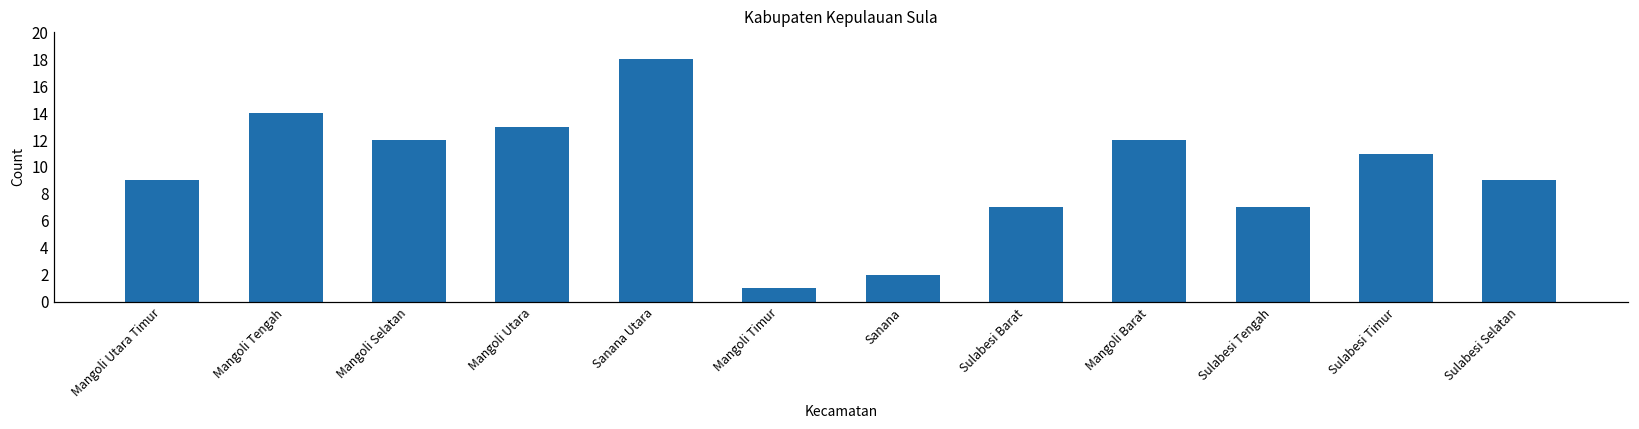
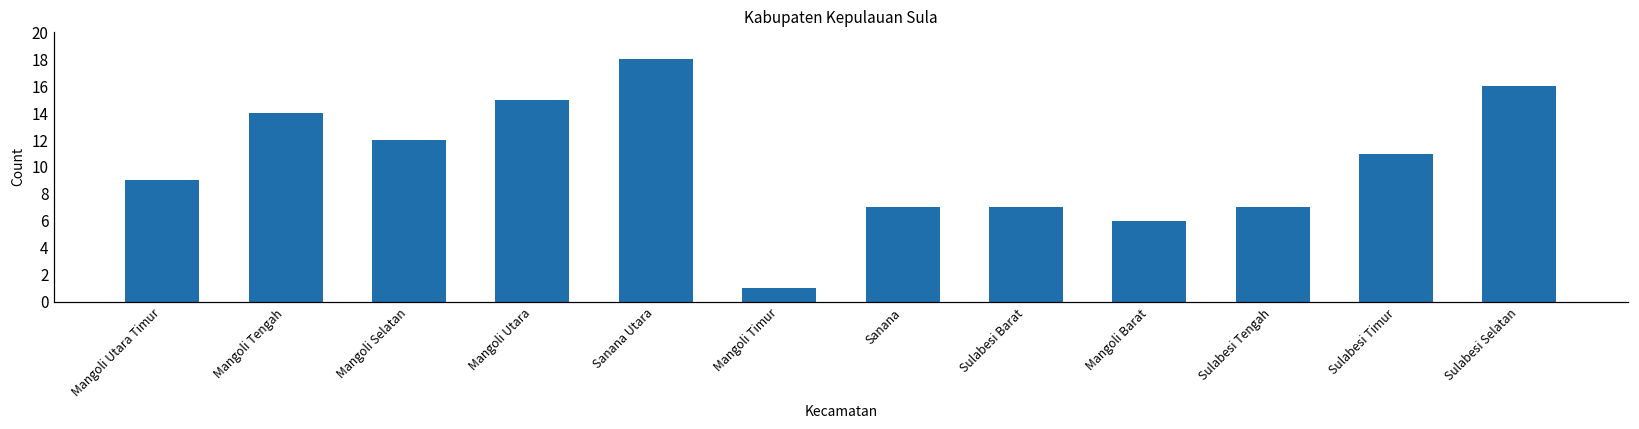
Mangoli Utara: 13 -> 15
Sanana: 2 -> 7
Mangoli Barat: 12 -> 6
Sulabesi Selatan: 9 -> 16
